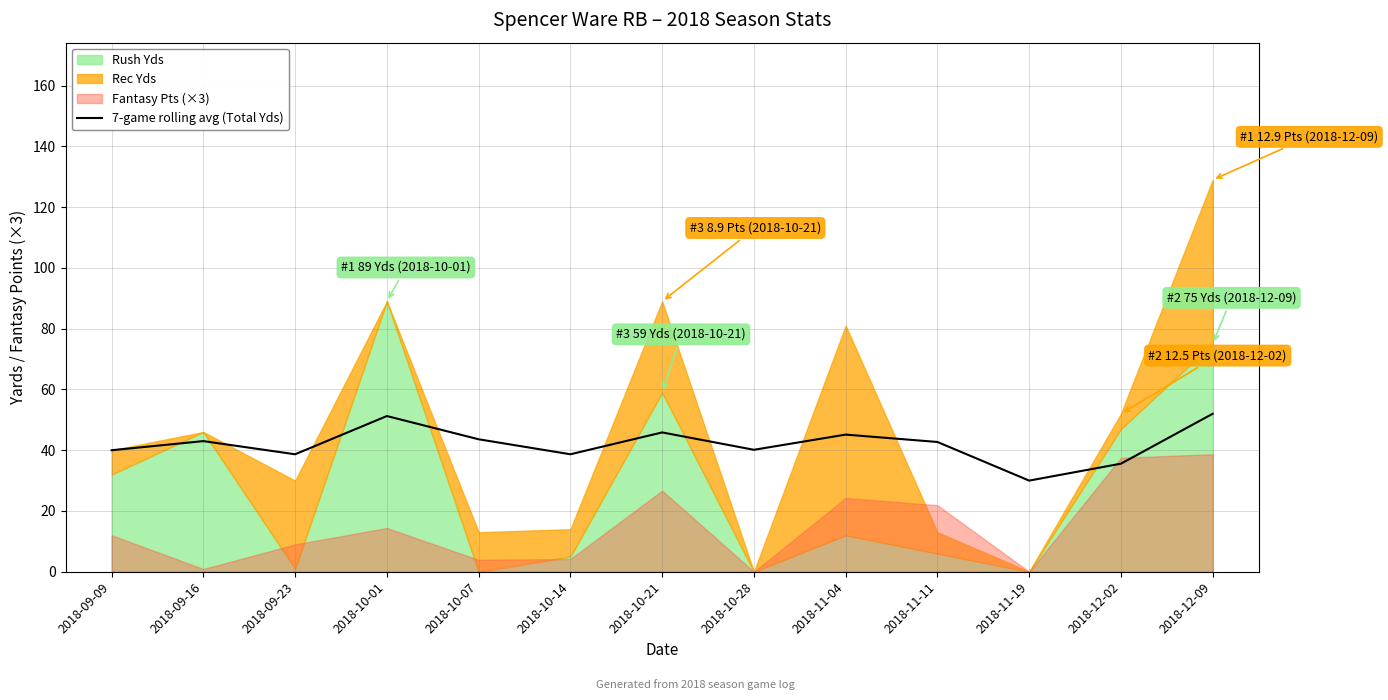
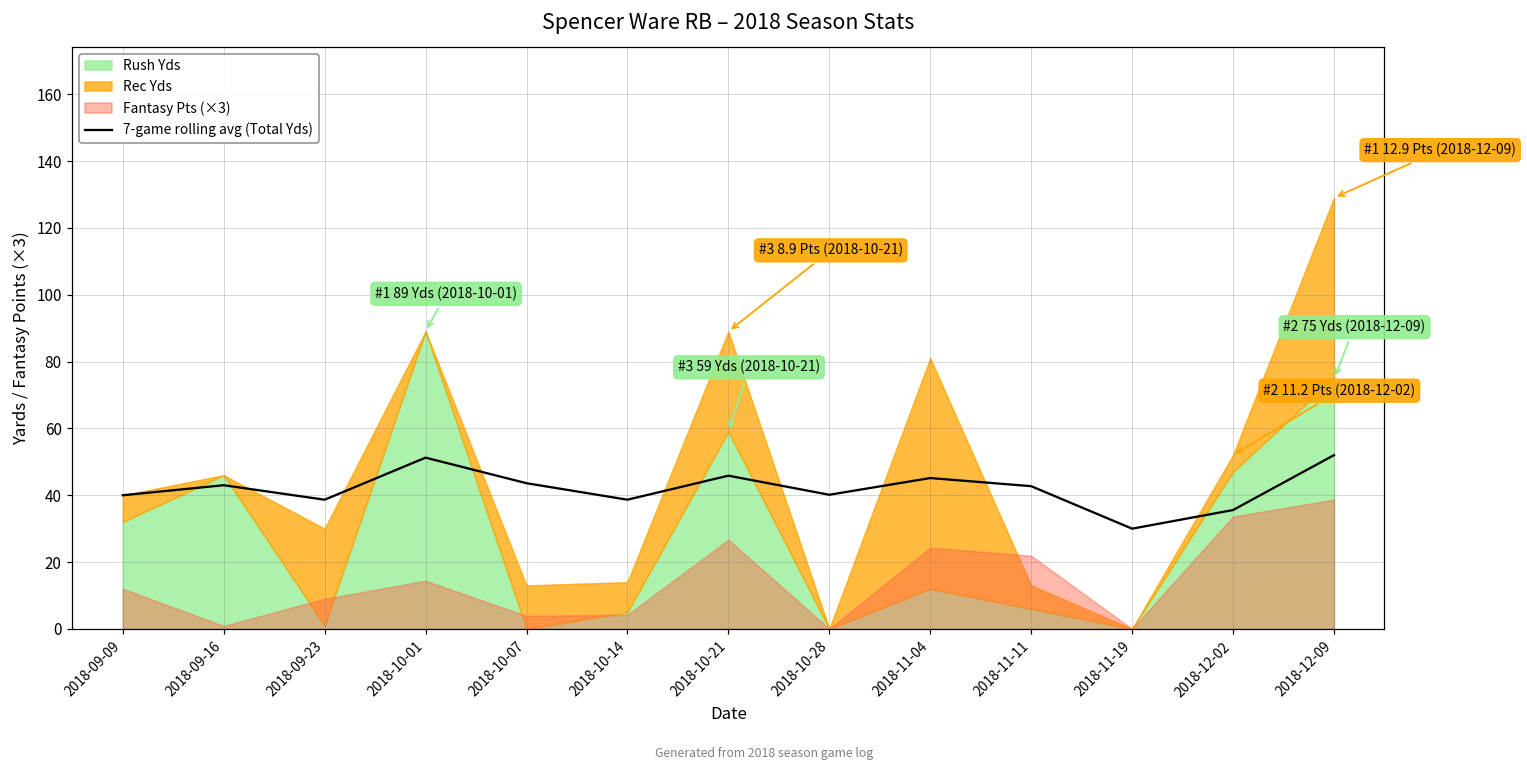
Fantasy Pts (×3), 2018-12-02: 12.5 -> 11.2
